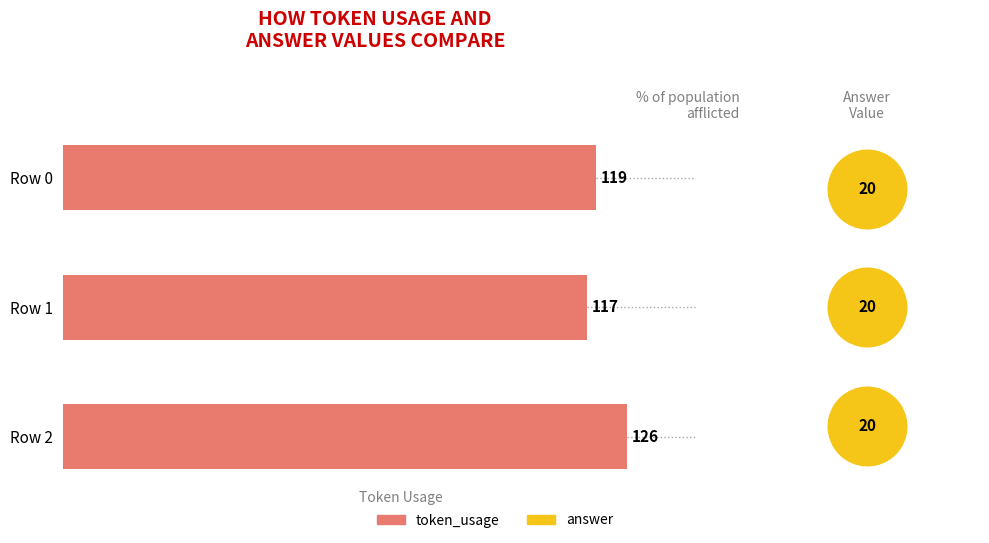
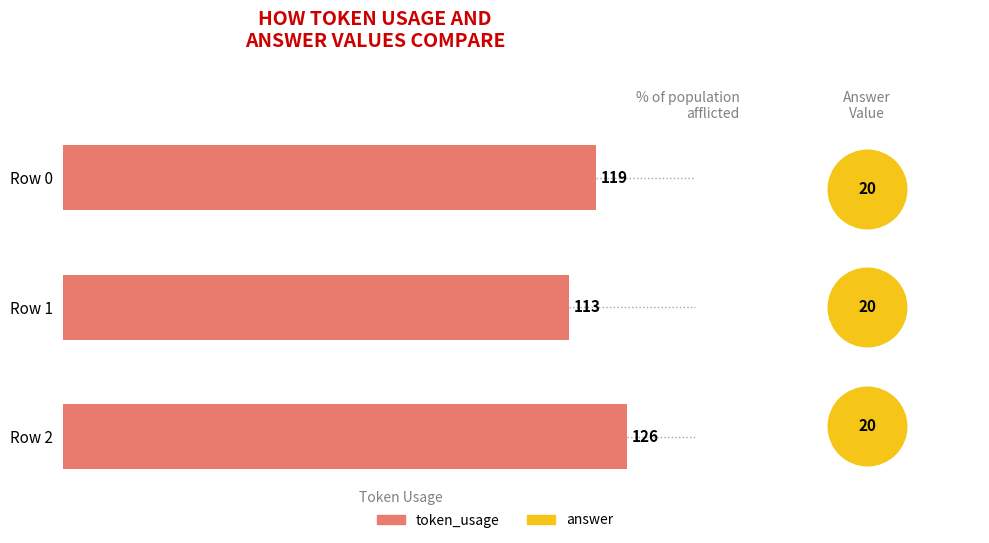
% of population afflicted, token_usage, Row 1: 117 -> 113
